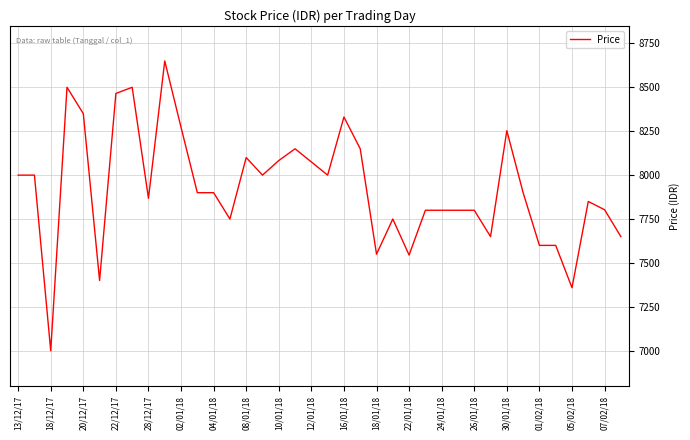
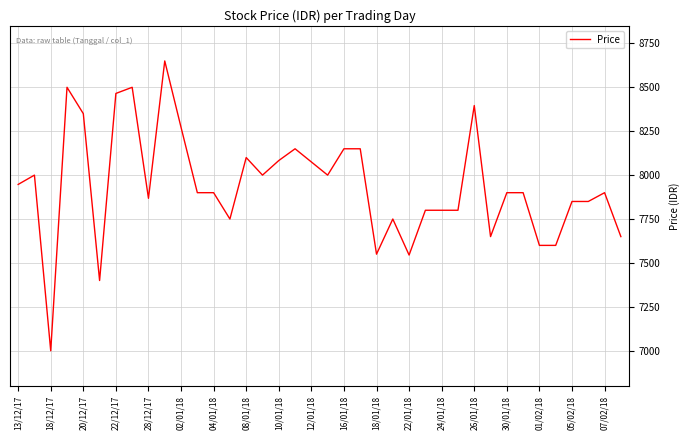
13/12/17: 8000 -> 7950
16/01/18: 8330 -> 8150
26/01/18: 7800 -> 8400
30/01/18: 8250 -> 7900
05/02/18: 7360 -> 7850
07/02/18: 7800 -> 7900
